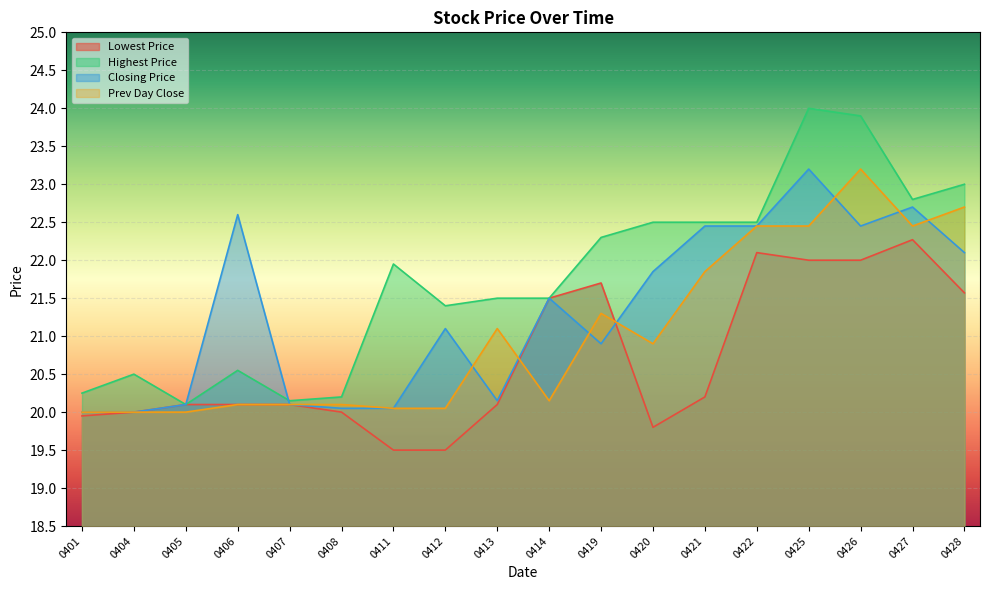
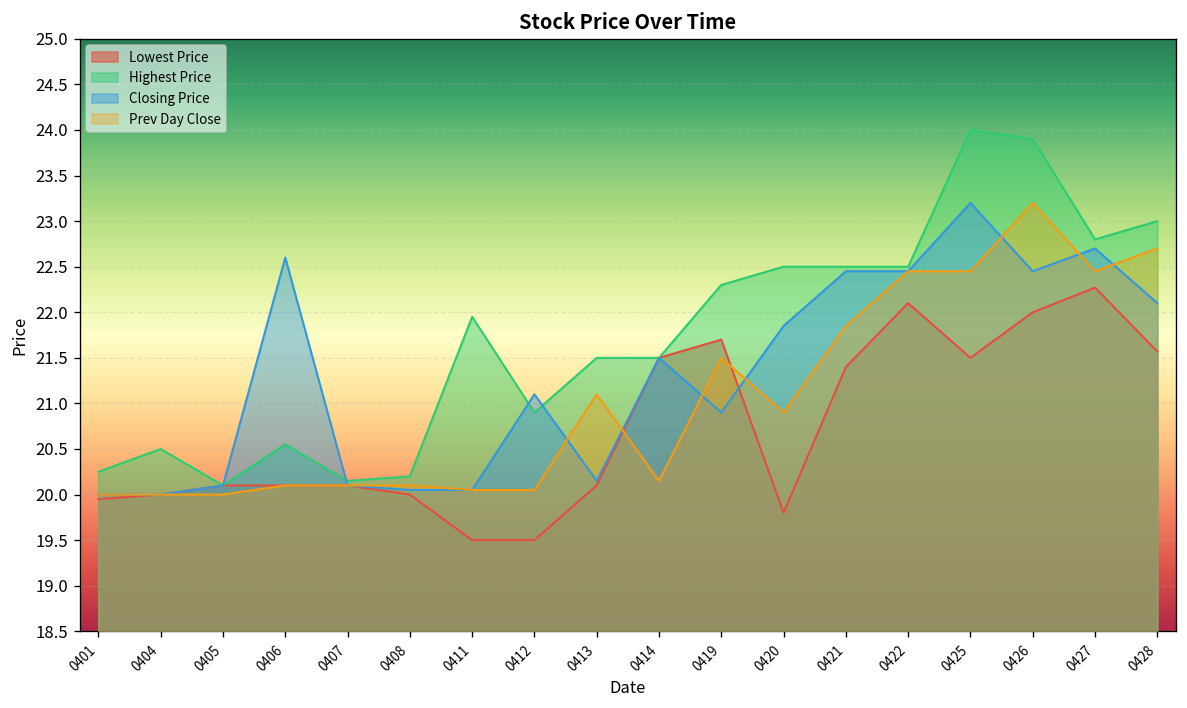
Highest Price, 0412: 21.4 -> 20.9
Prev Day Close, 0419: 21.3 -> 21.5
Lowest Price, 0421: 20.2 -> 21.4
Lowest Price, 0425: 22.0 -> 21.5
